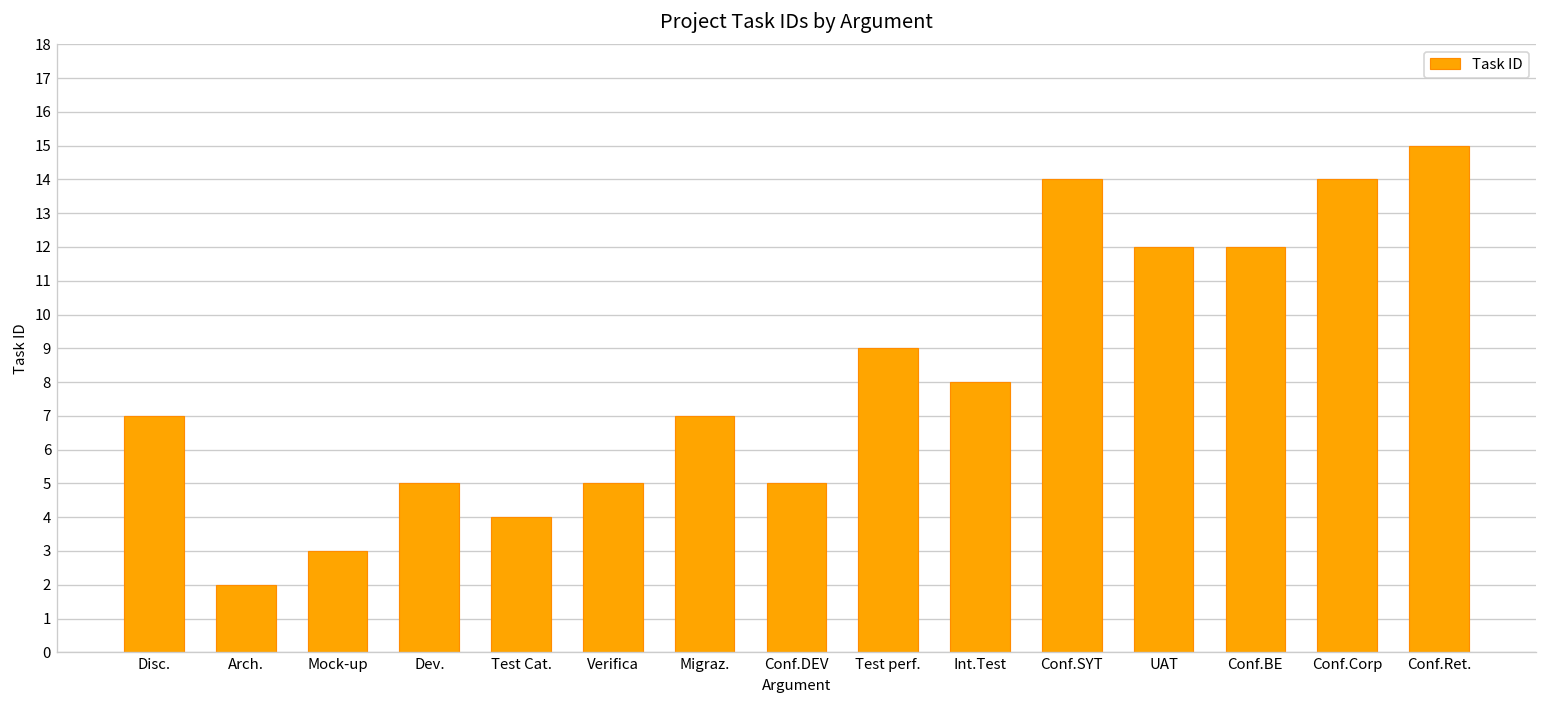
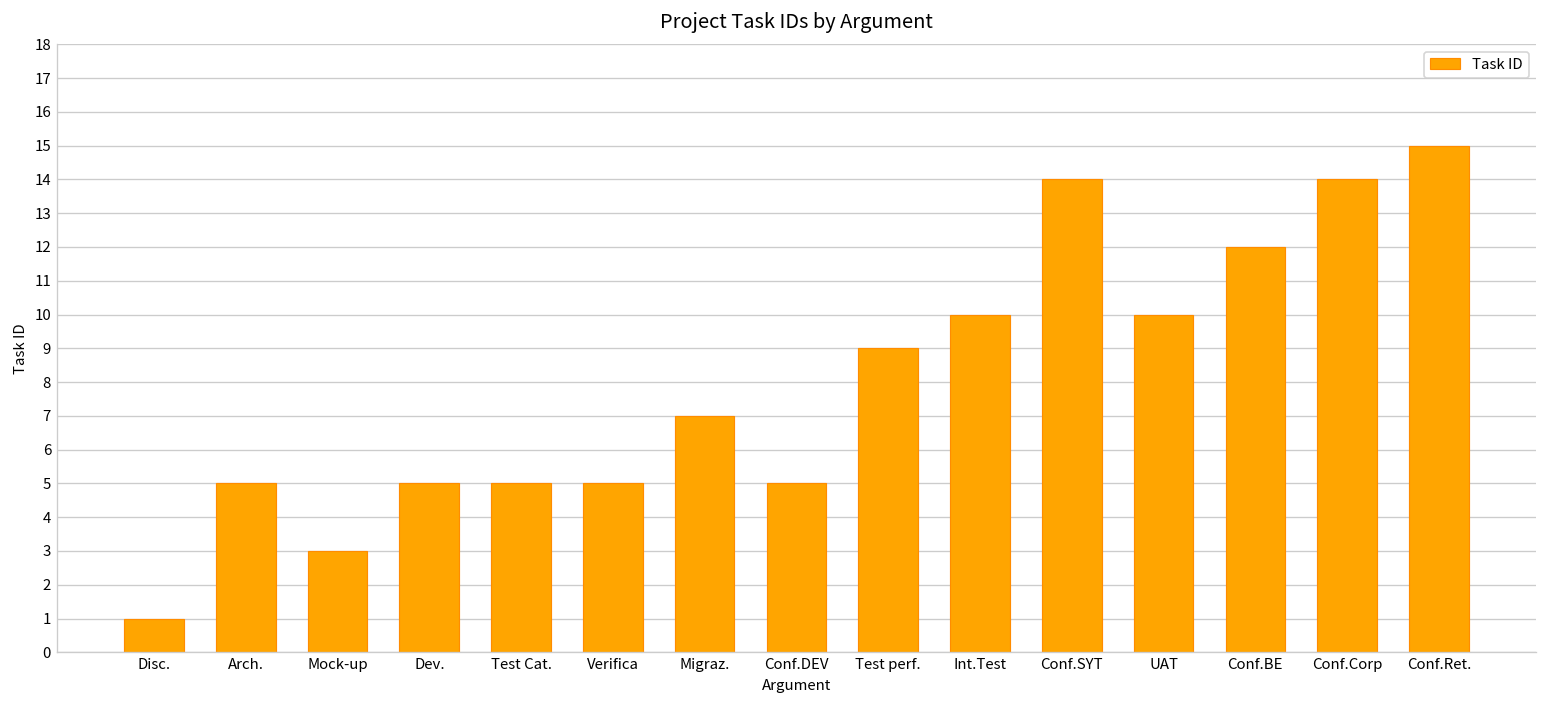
Disc.: 7 -> 1
Arch.: 2 -> 5
Test Cat.: 4 -> 5
Int.Test: 8 -> 10
UAT: 12 -> 10
